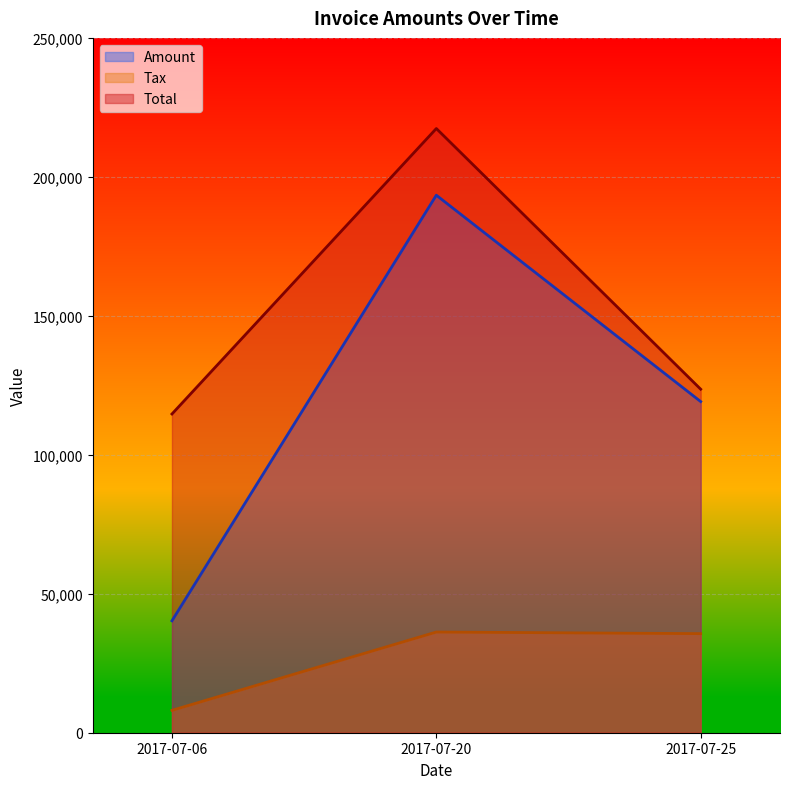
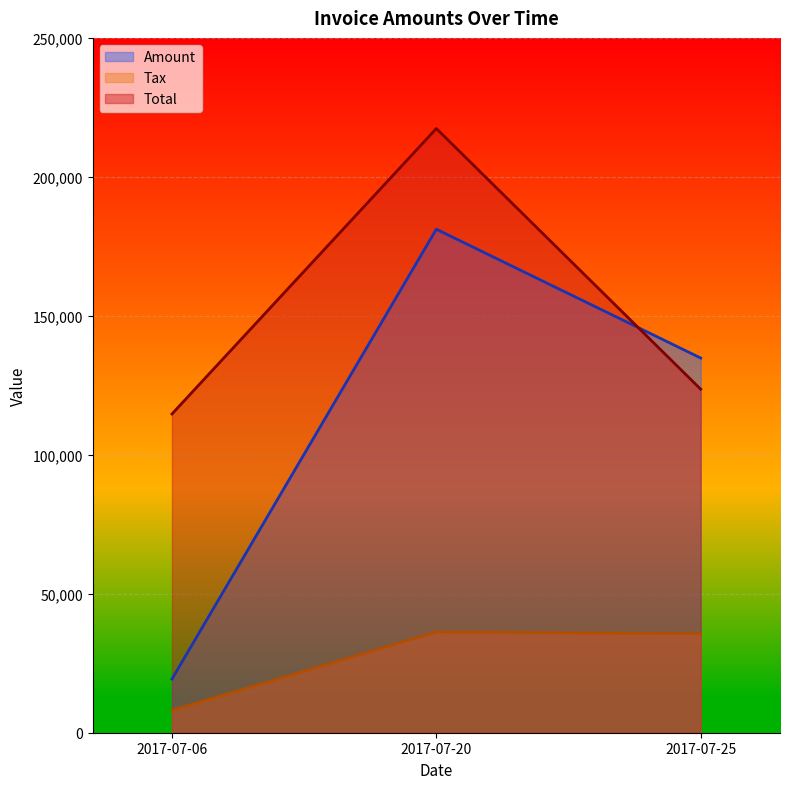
Amount, 2017-07-06: 40,000 -> 19,000
Amount, 2017-07-20: 193,000 -> 181,000
Amount, 2017-07-25: 119,000 -> 135,000
